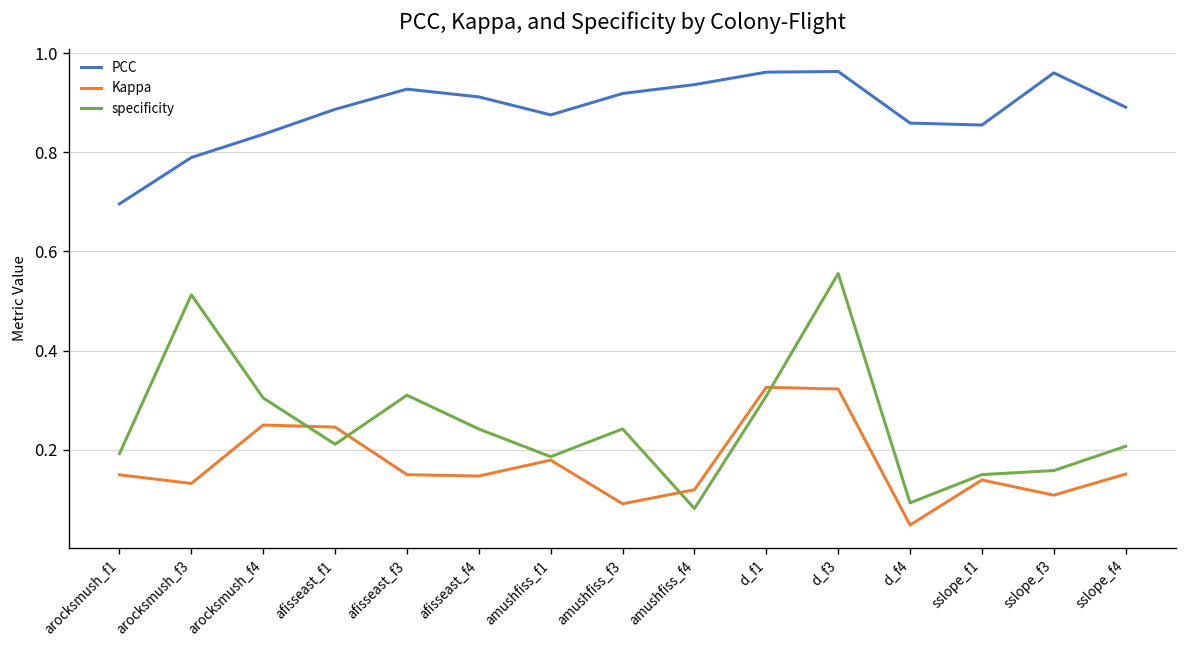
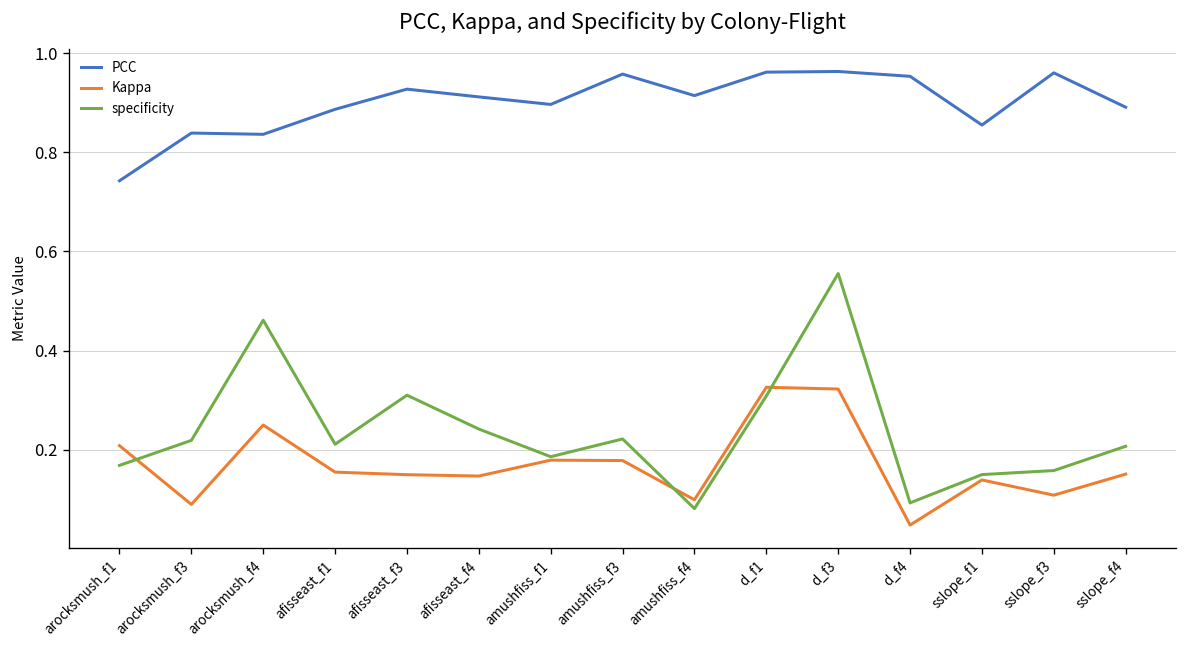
PCC, arocksmush_f1: 0.70 -> 0.74
Kappa, arocksmush_f1: 0.15 -> 0.21
specificity, arocksmush_f1: 0.19 -> 0.17
PCC, arocksmush_f3: 0.79 -> 0.84
Kappa, arocksmush_f3: 0.13 -> 0.09
specificity, arocksmush_f3: 0.51 -> 0.22
specificity, arocksmush_f4: 0.30 -> 0.46
Kappa, afisseast_f1: 0.25 -> 0.15
PCC, amushfiss_f1: 0.88 -> 0.90
PCC, amushfiss_f3: 0.92 -> 0.96
Kappa, amushfiss_f3: 0.09 -> 0.18
specificity, amushfiss_f3: 0.24 -> 0.22
PCC, amushfiss_f4: 0.94 -> 0.91
Kappa, amushfiss_f4: 0.12 -> 0.10
PCC, d_f4: 0.86 -> 0.95
